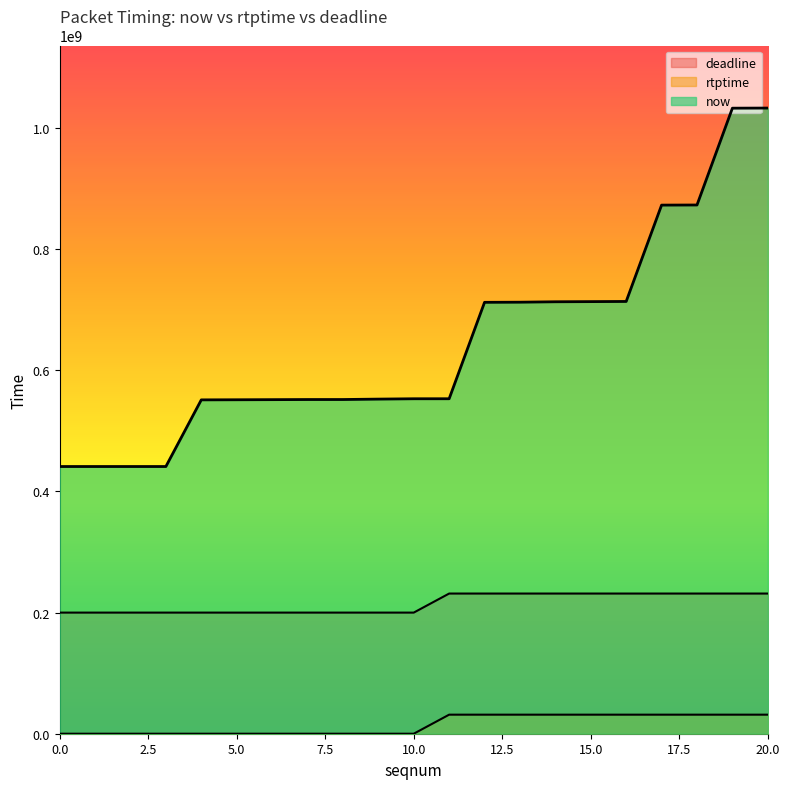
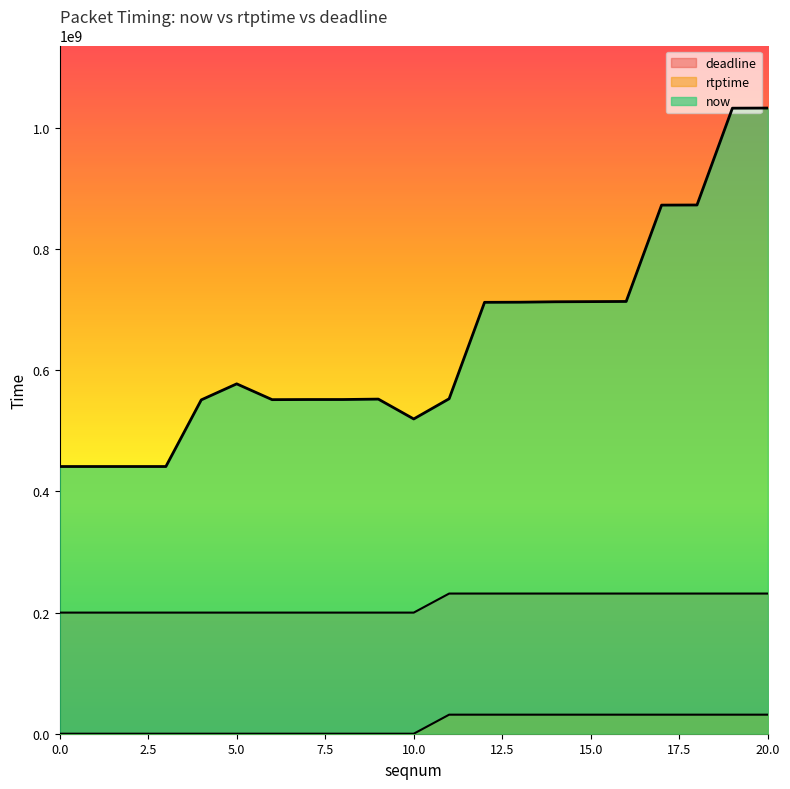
now, 5.0: 550000000 -> 580000000
now, 10.0: 550000000 -> 520000000
